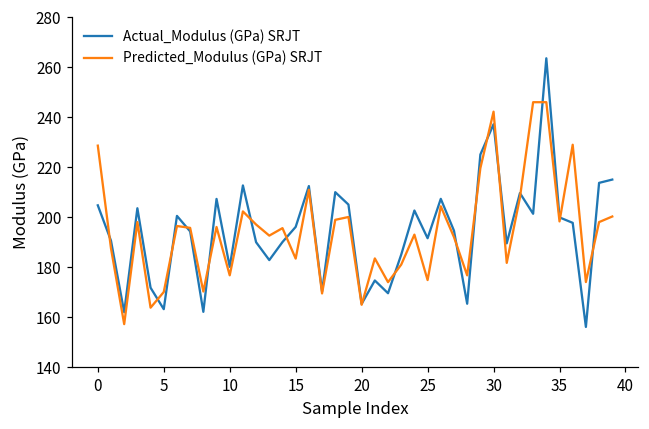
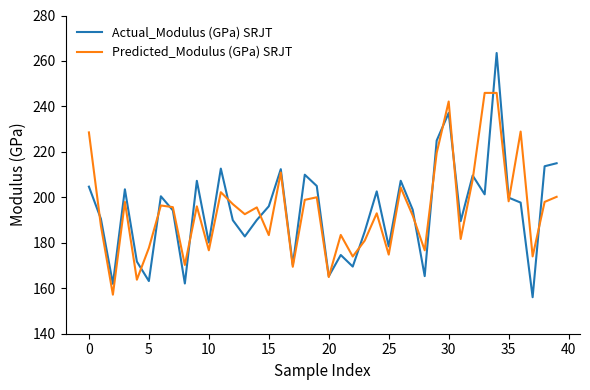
Predicted_Modulus (GPa) SRJT, 5: 170 -> 178
Actual_Modulus (GPa) SRJT, 25: 192 -> 178
